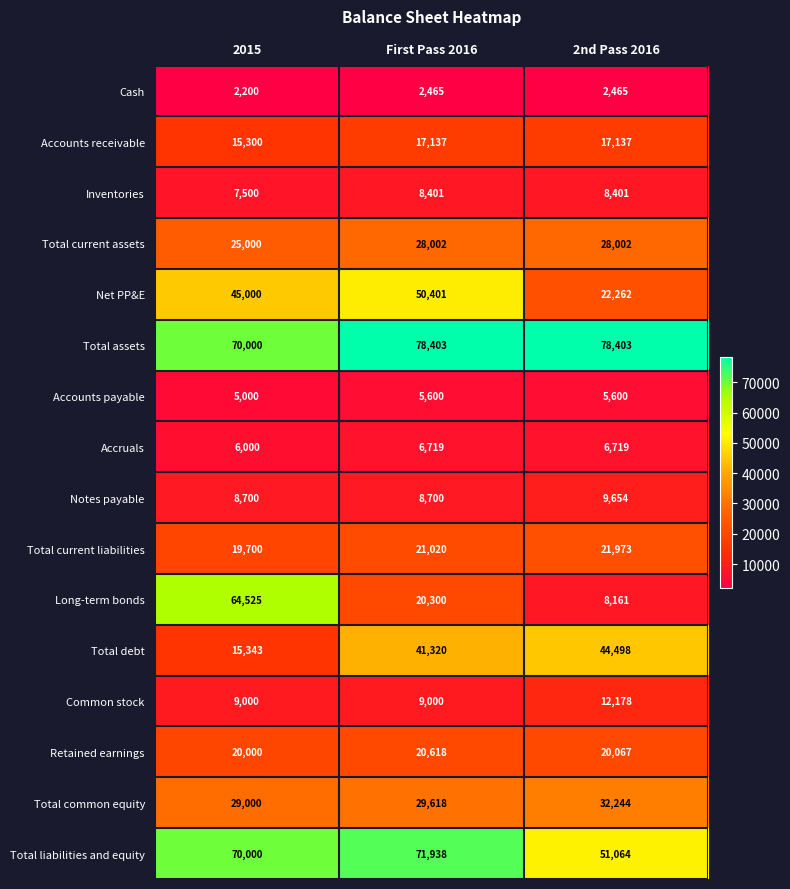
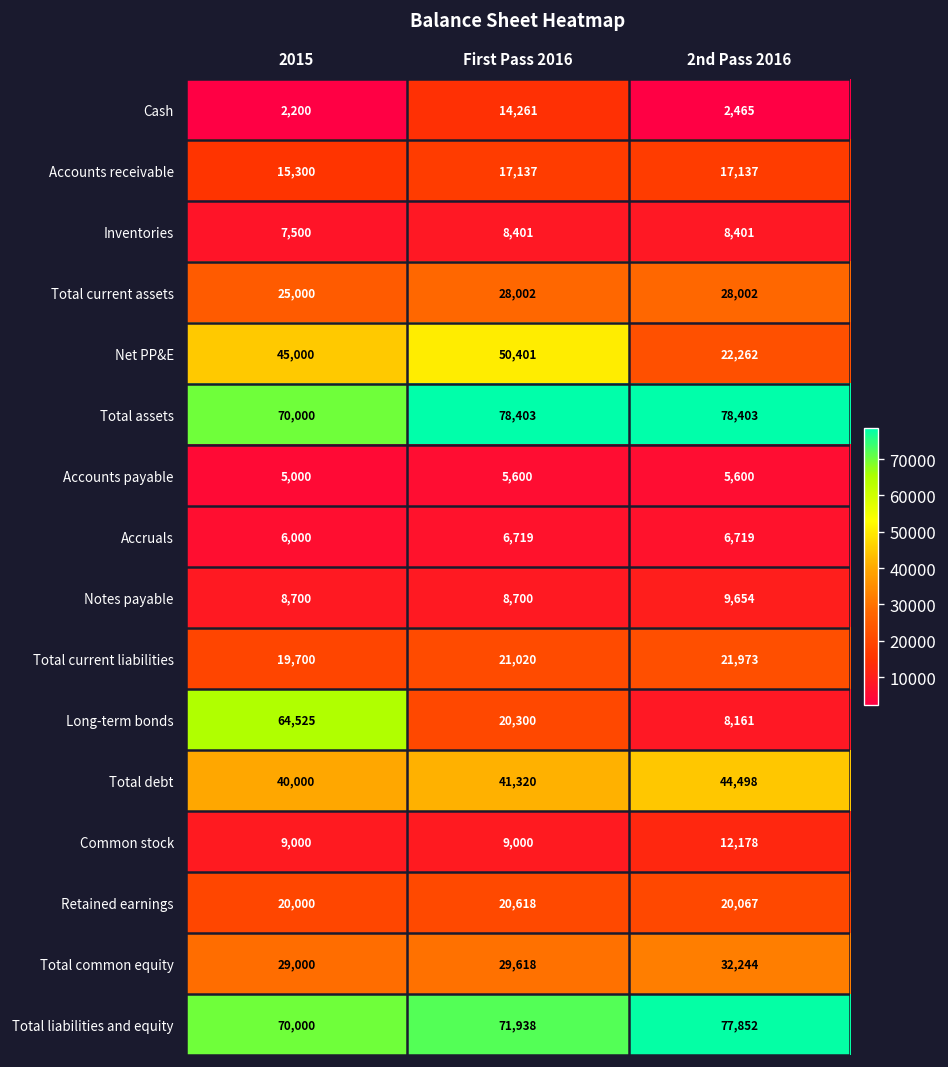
Cash, First Pass 2016: 2,465 -> 14,261
Total debt, 2015: 15,343 -> 40,000
Total liabilities and equity, 2nd Pass 2016: 51,064 -> 77,852
